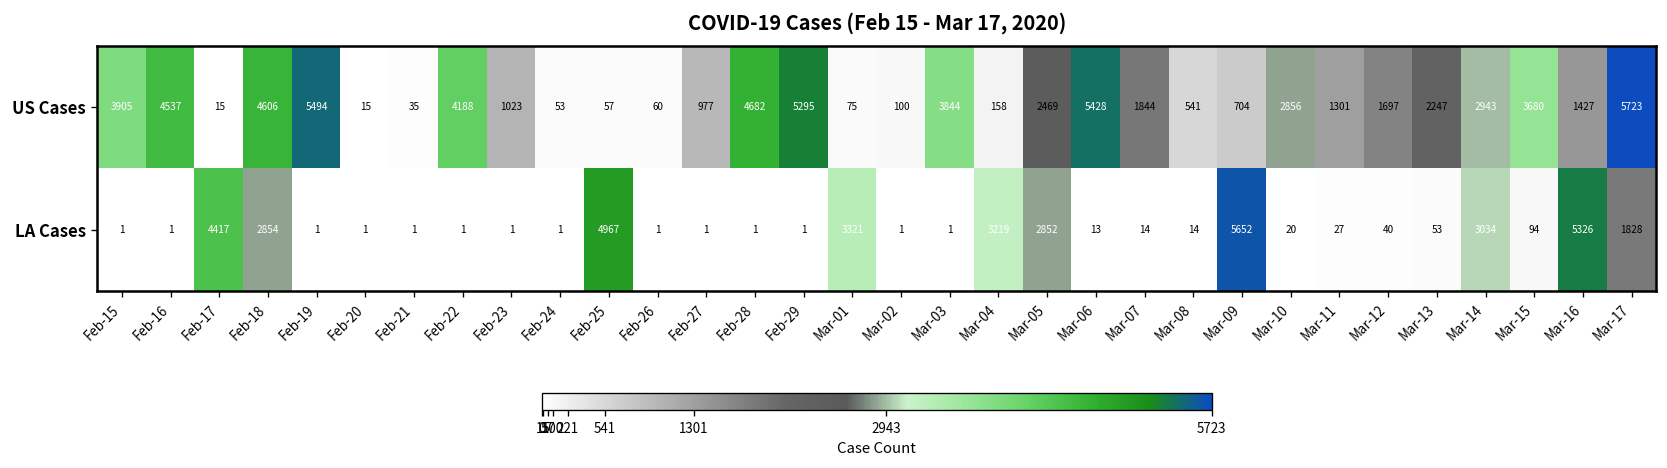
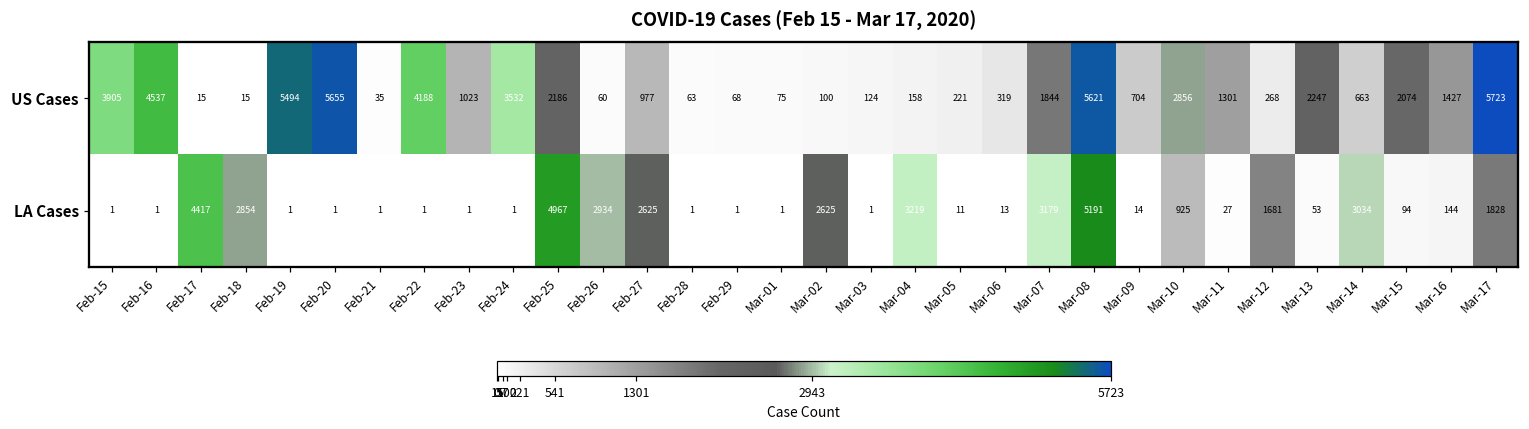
US Cases, Feb-18: 4606 -> 15
US Cases, Feb-20: 15 -> 5655
US Cases, Feb-24: 53 -> 3532
US Cases, Feb-25: 57 -> 2186
US Cases, Feb-28: 4682 -> 63
US Cases, Feb-29: 5295 -> 68
US Cases, Mar-03: 3844 -> 124
US Cases, Mar-05: 2469 -> 221
US Cases, Mar-06: 5428 -> 319
US Cases, Mar-08: 541 -> 5621
US Cases, Mar-12: 1697 -> 268
US Cases, Mar-14: 2943 -> 663
US Cases, Mar-15: 3680 -> 2074
LA Cases, Feb-26: 1 -> 2934
LA Cases, Feb-27: 1 -> 2625
LA Cases, Mar-01: 3321 -> 1
LA Cases, Mar-02: 1 -> 2625
LA Cases, Mar-05: 2852 -> 11
LA Cases, Mar-07: 14 -> 3179
LA Cases, Mar-08: 14 -> 5191
LA Cases, Mar-09: 5652 -> 14
LA Cases, Mar-10: 20 -> 925
LA Cases, Mar-12: 40 -> 1681
LA Cases, Mar-16: 5326 -> 144
